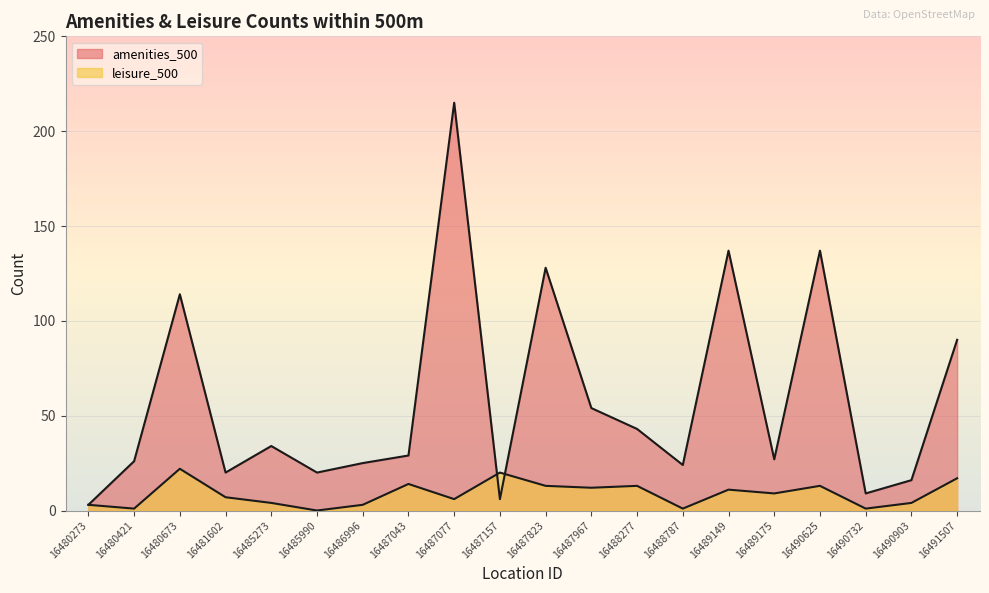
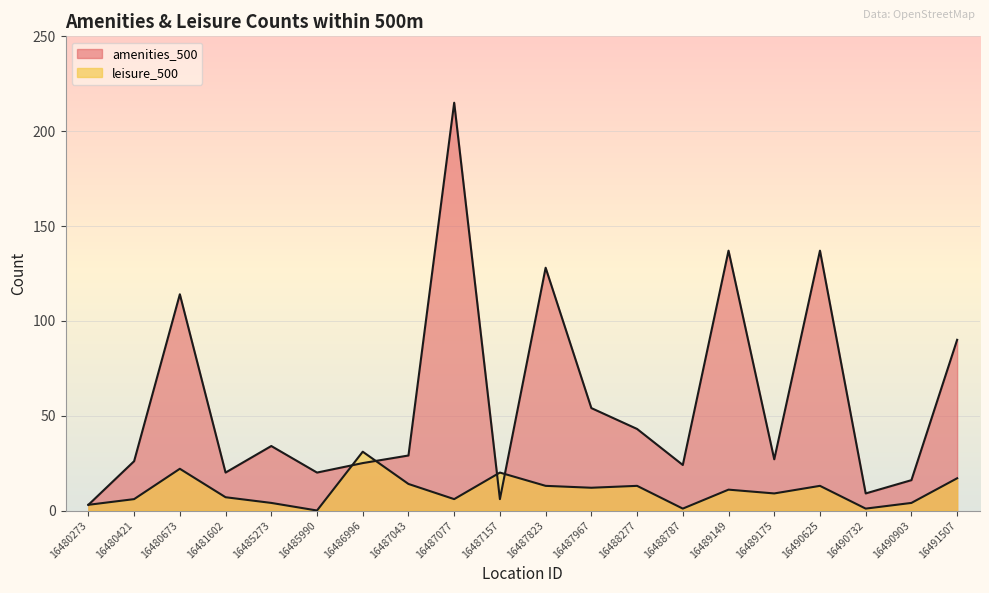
leisure_500, 16480421: 1 -> 6
leisure_500, 16486996: 3 -> 31
